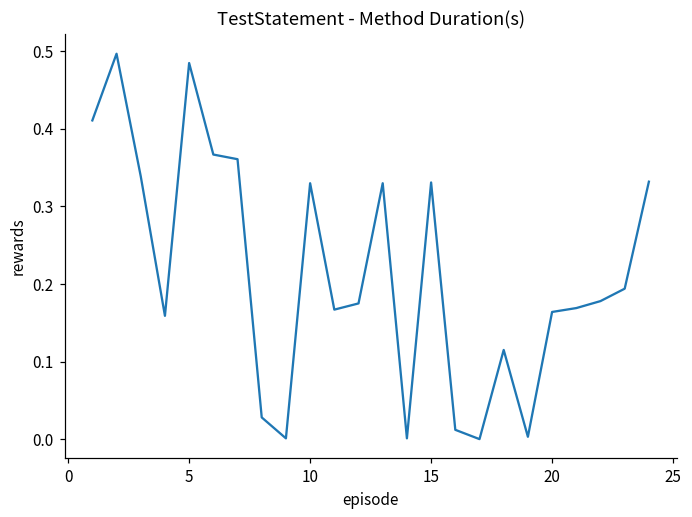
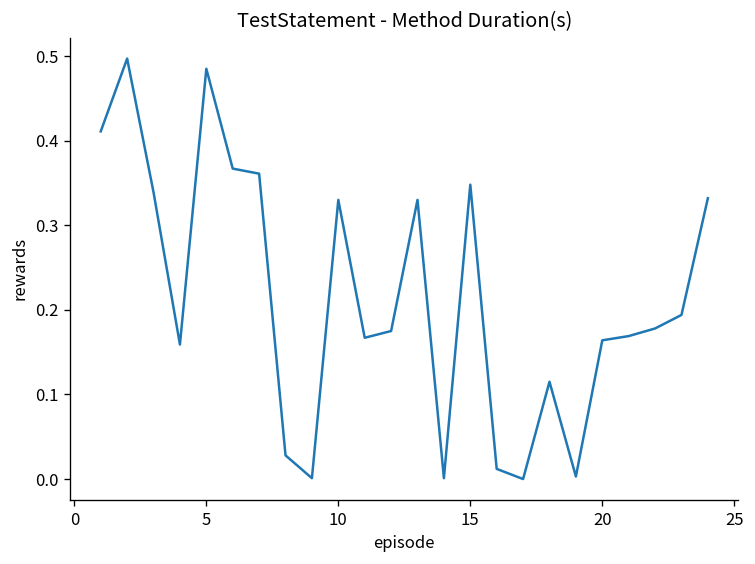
15: 0.33 -> 0.35
